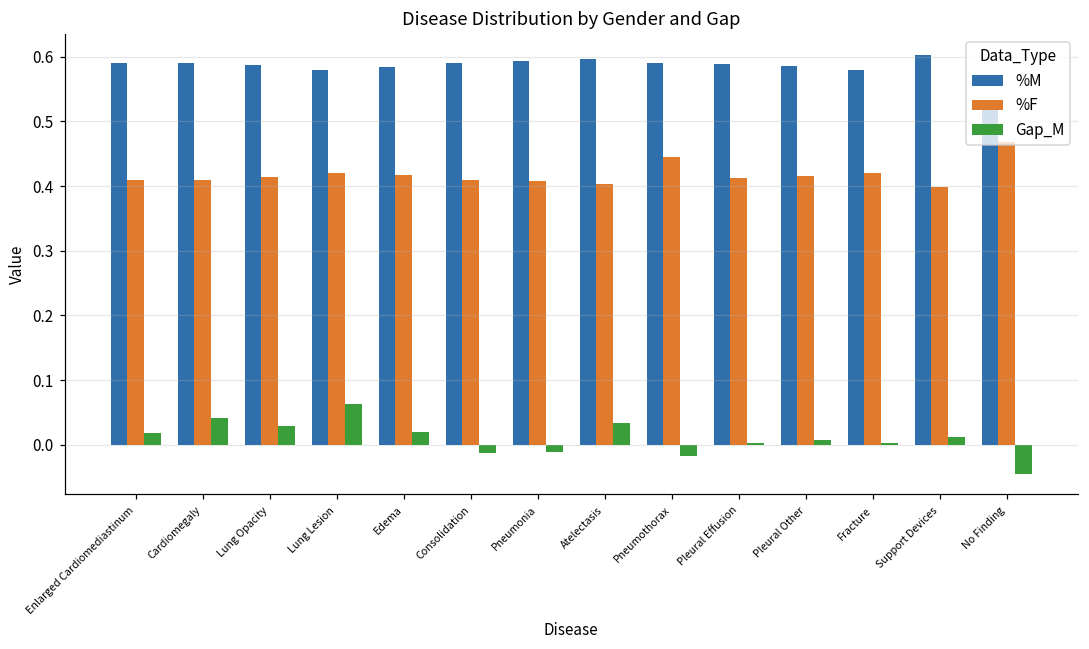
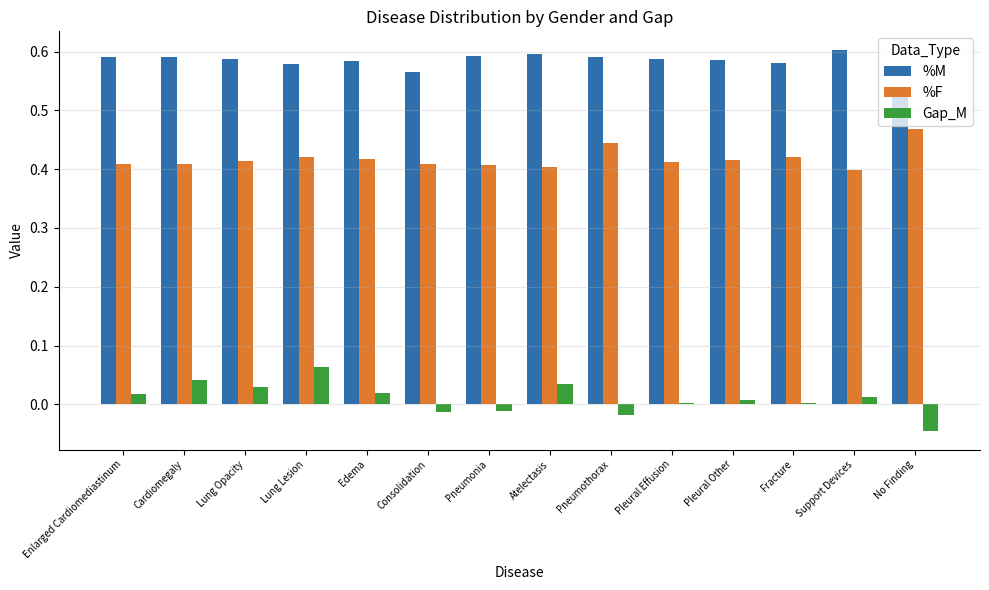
%M, Consolidation: 0.59 -> 0.57
